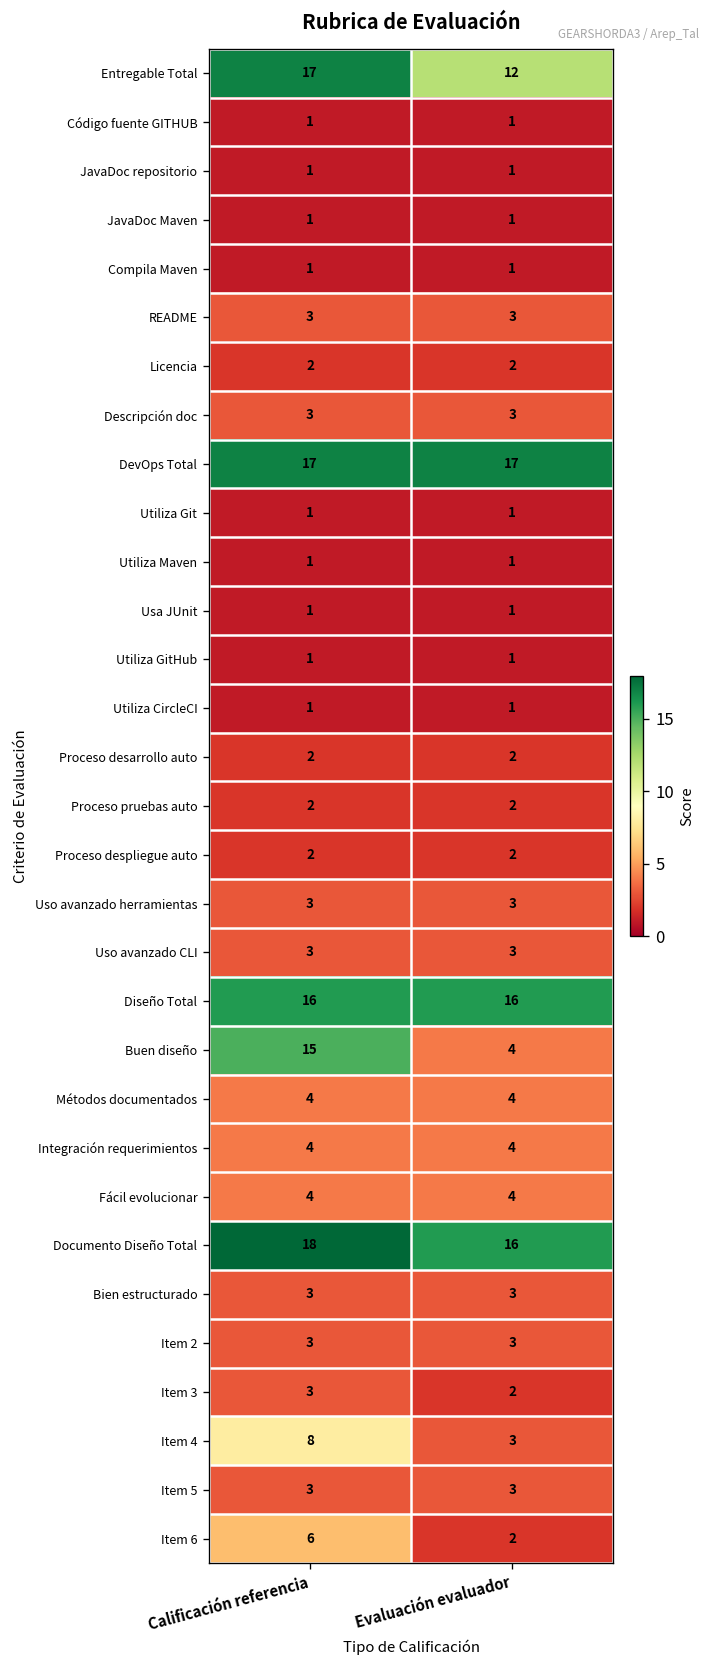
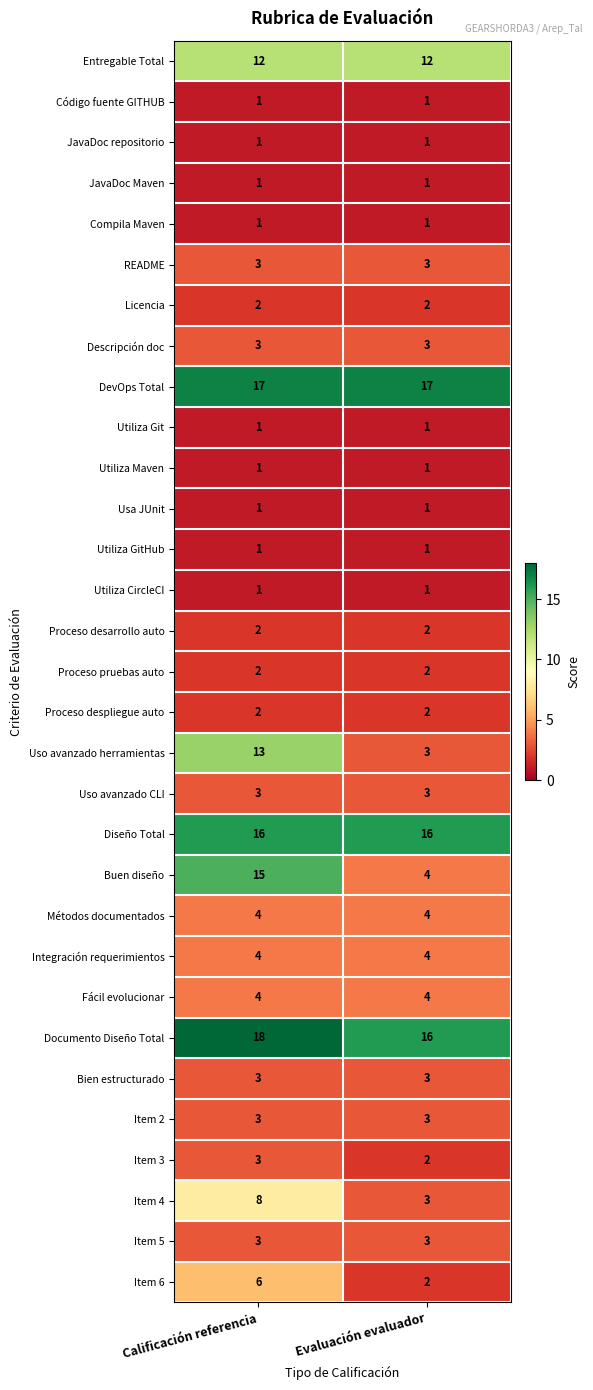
Entregable Total, Calificación referencia: 17 -> 12
Uso avanzado herramientas, Calificación referencia: 3 -> 13
